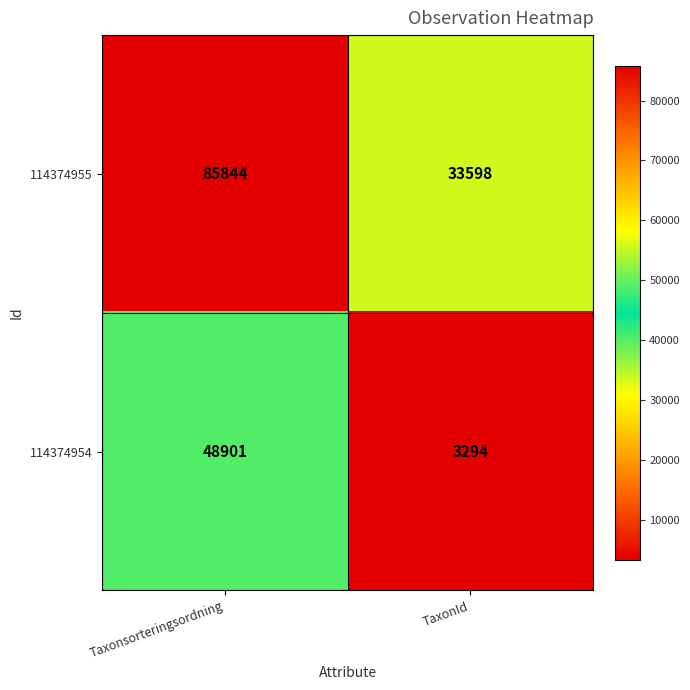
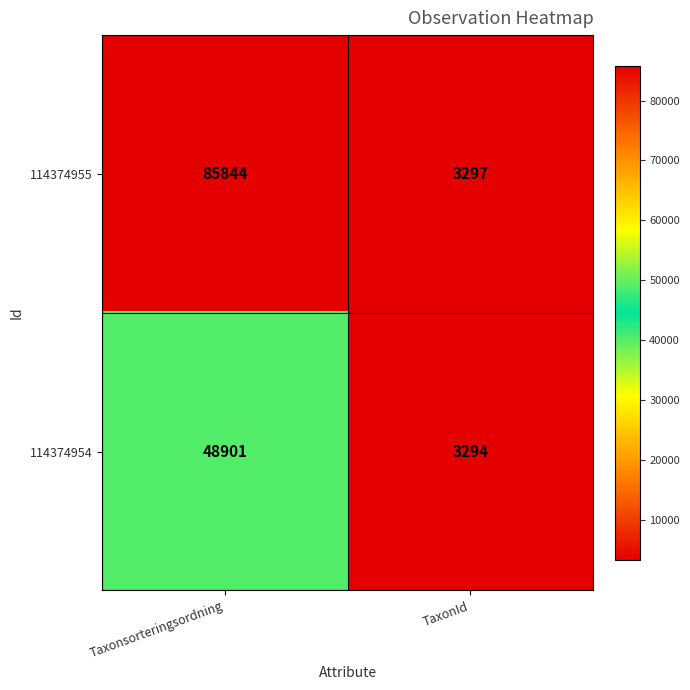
114374955, TaxonId: 33598 -> 3297
